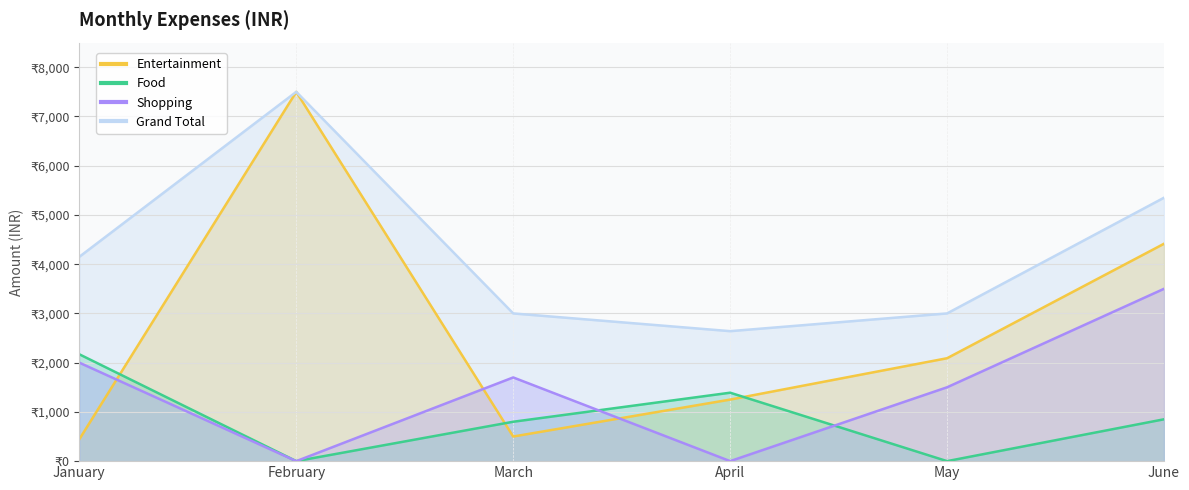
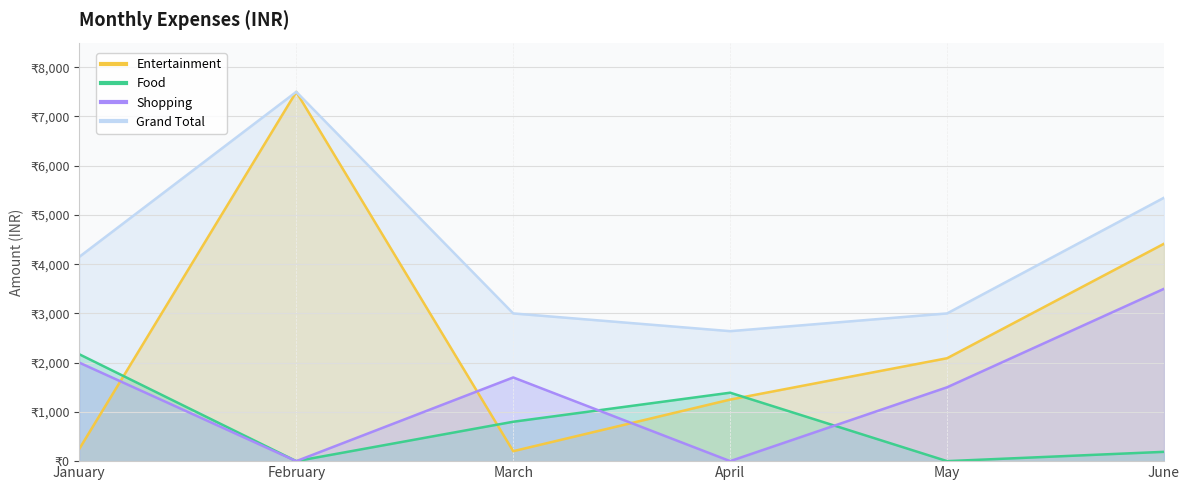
Entertainment, January: ₹400 -> ₹300
Entertainment, March: ₹500 -> ₹200
Food, June: ₹900 -> ₹200
